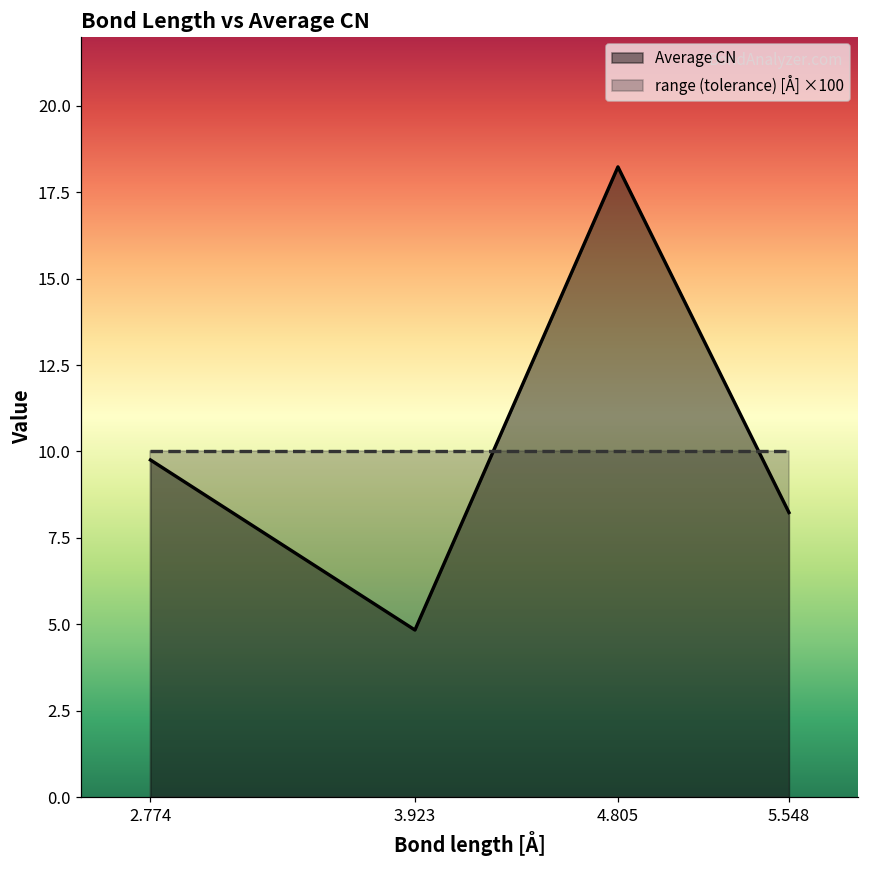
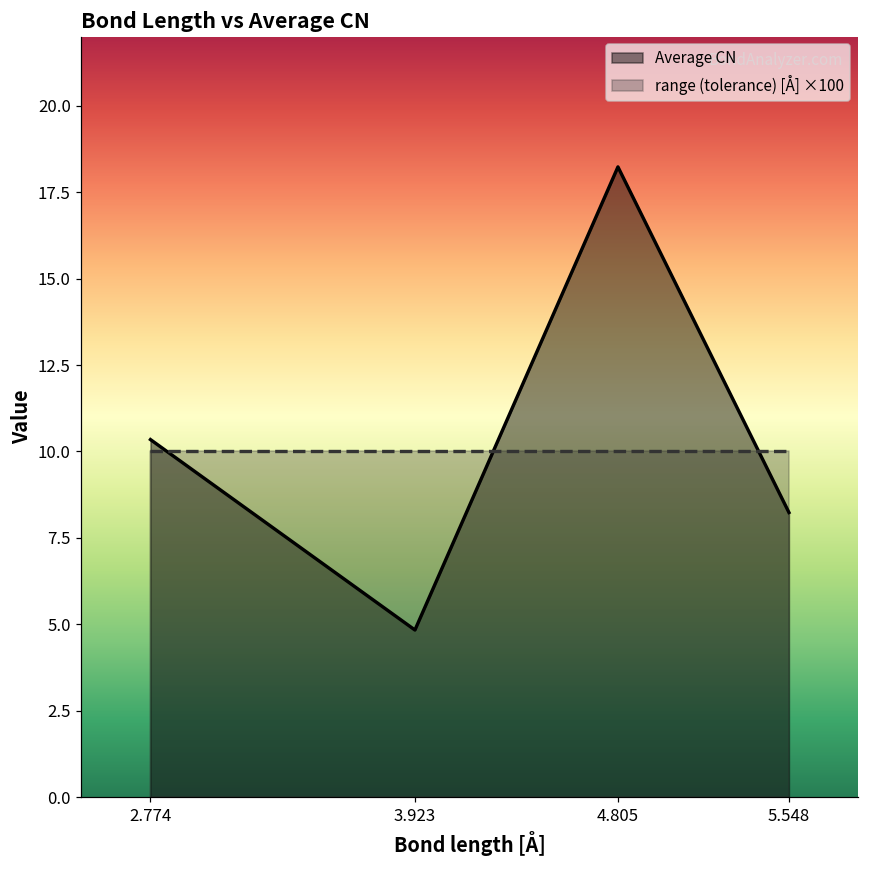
Average CN, 2.774: 9.8 -> 10.3
